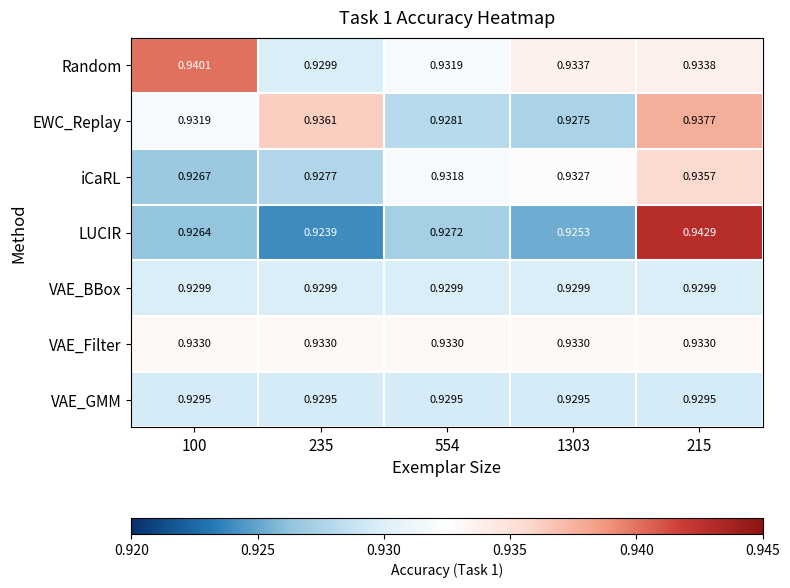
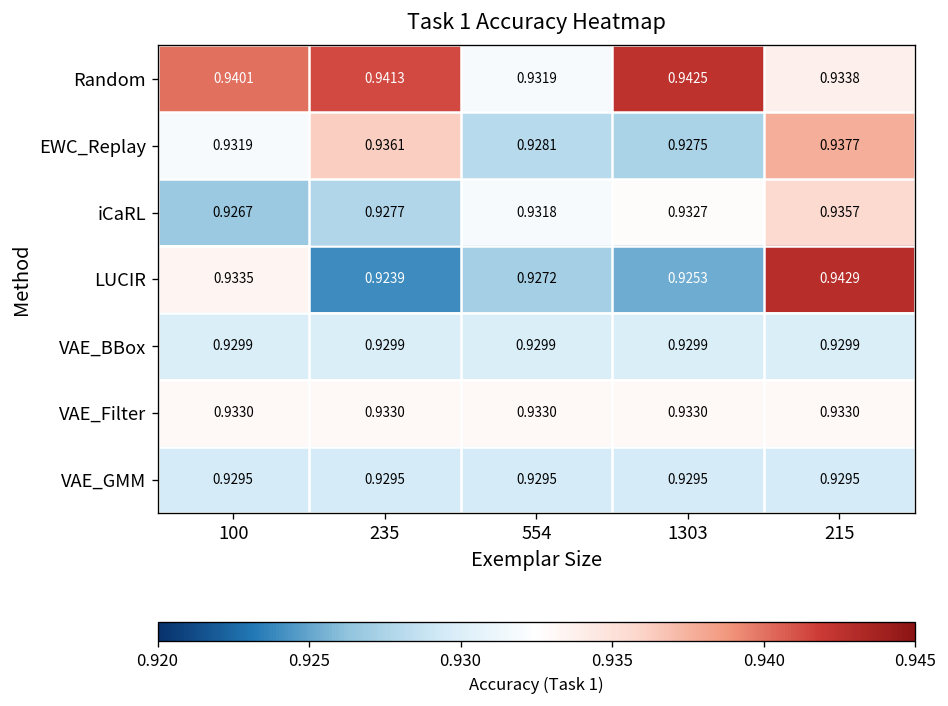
Random, 235: 0.9299 -> 0.9413
Random, 1303: 0.9337 -> 0.9425
LUCIR, 100: 0.9264 -> 0.9335
